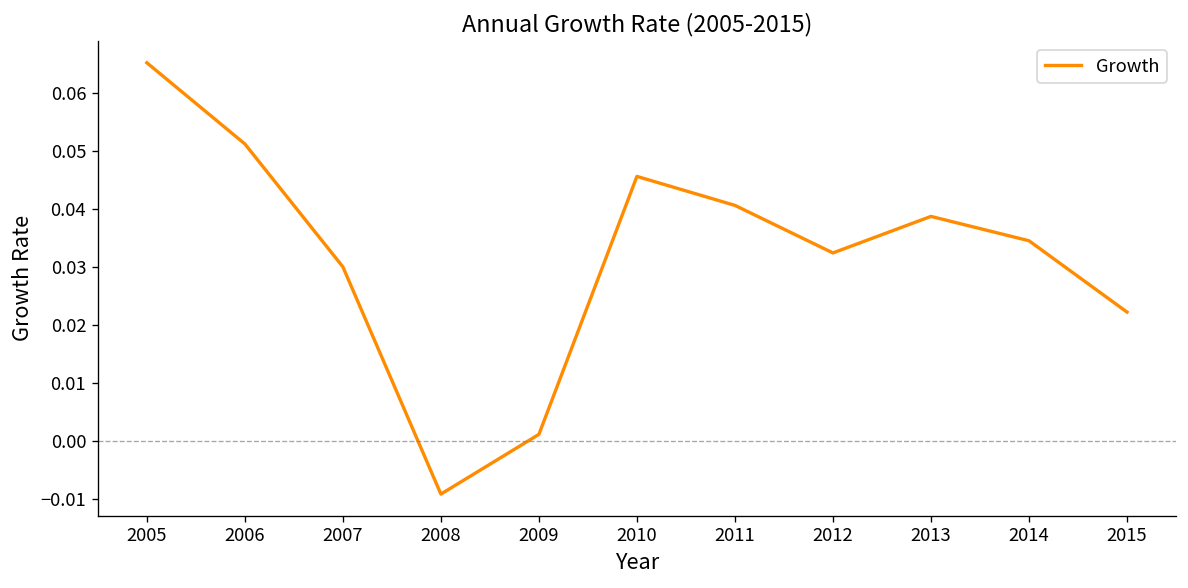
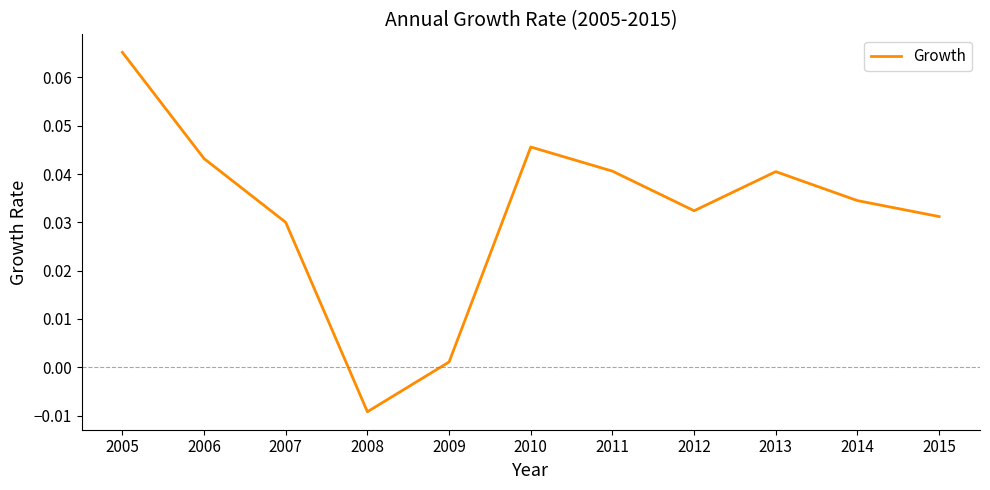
2006: 0.051 -> 0.043
2013: 0.039 -> 0.041
2015: 0.022 -> 0.031
